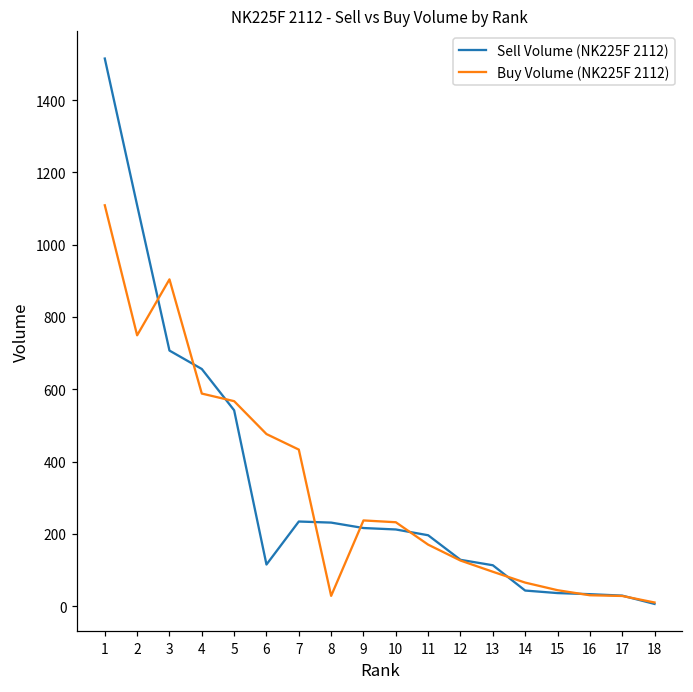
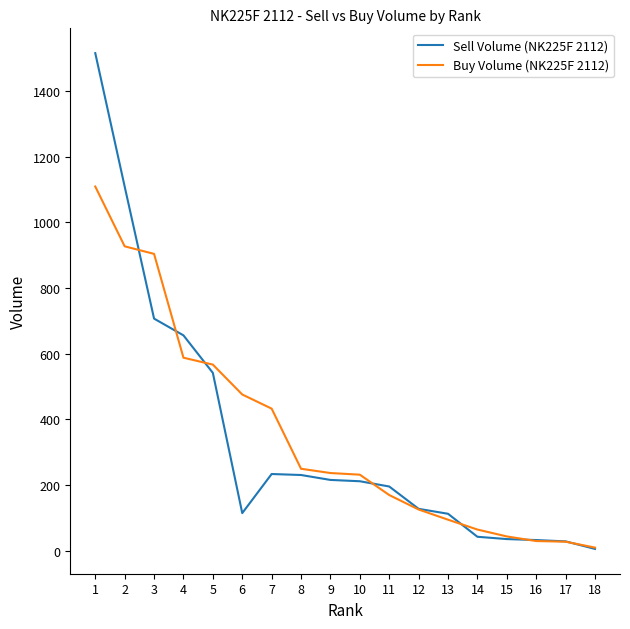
Buy Volume (NK225F 2112), 2: 750 -> 930
Buy Volume (NK225F 2112), 8: 30 -> 250
